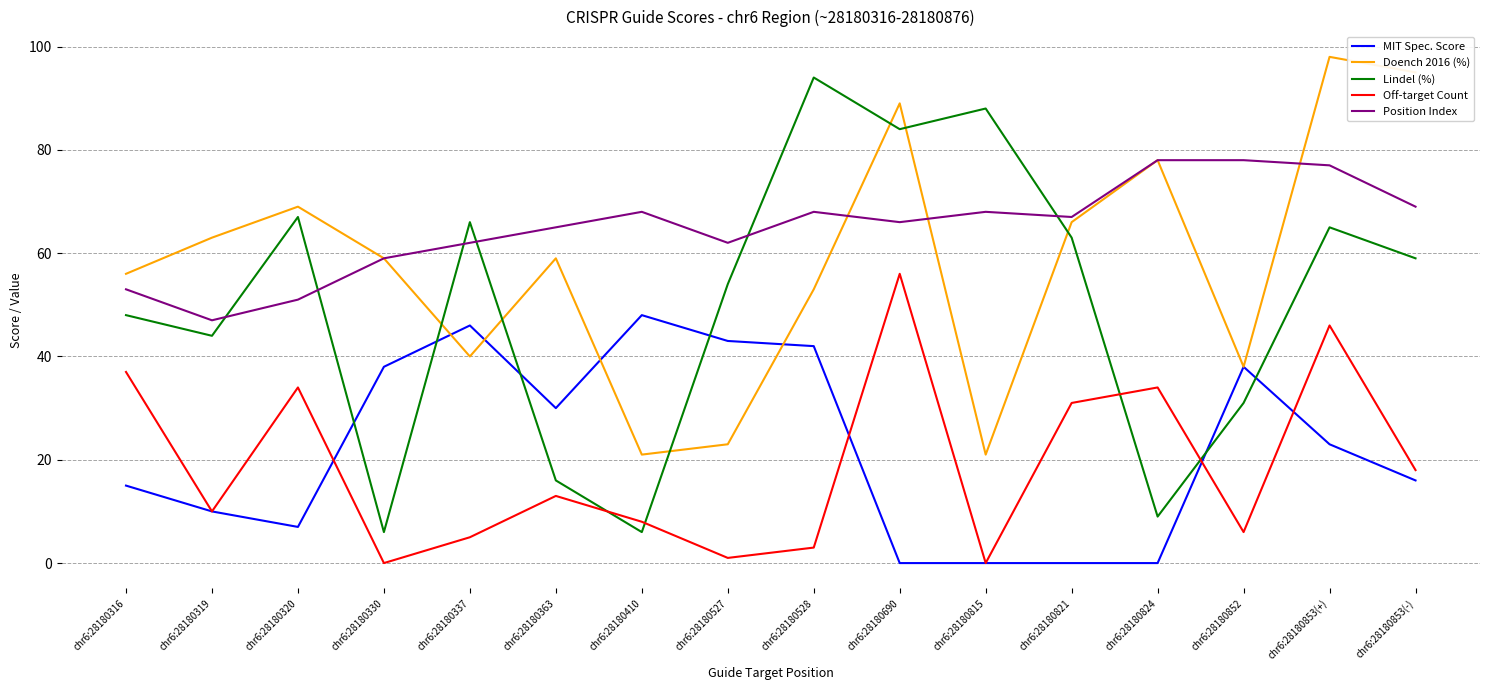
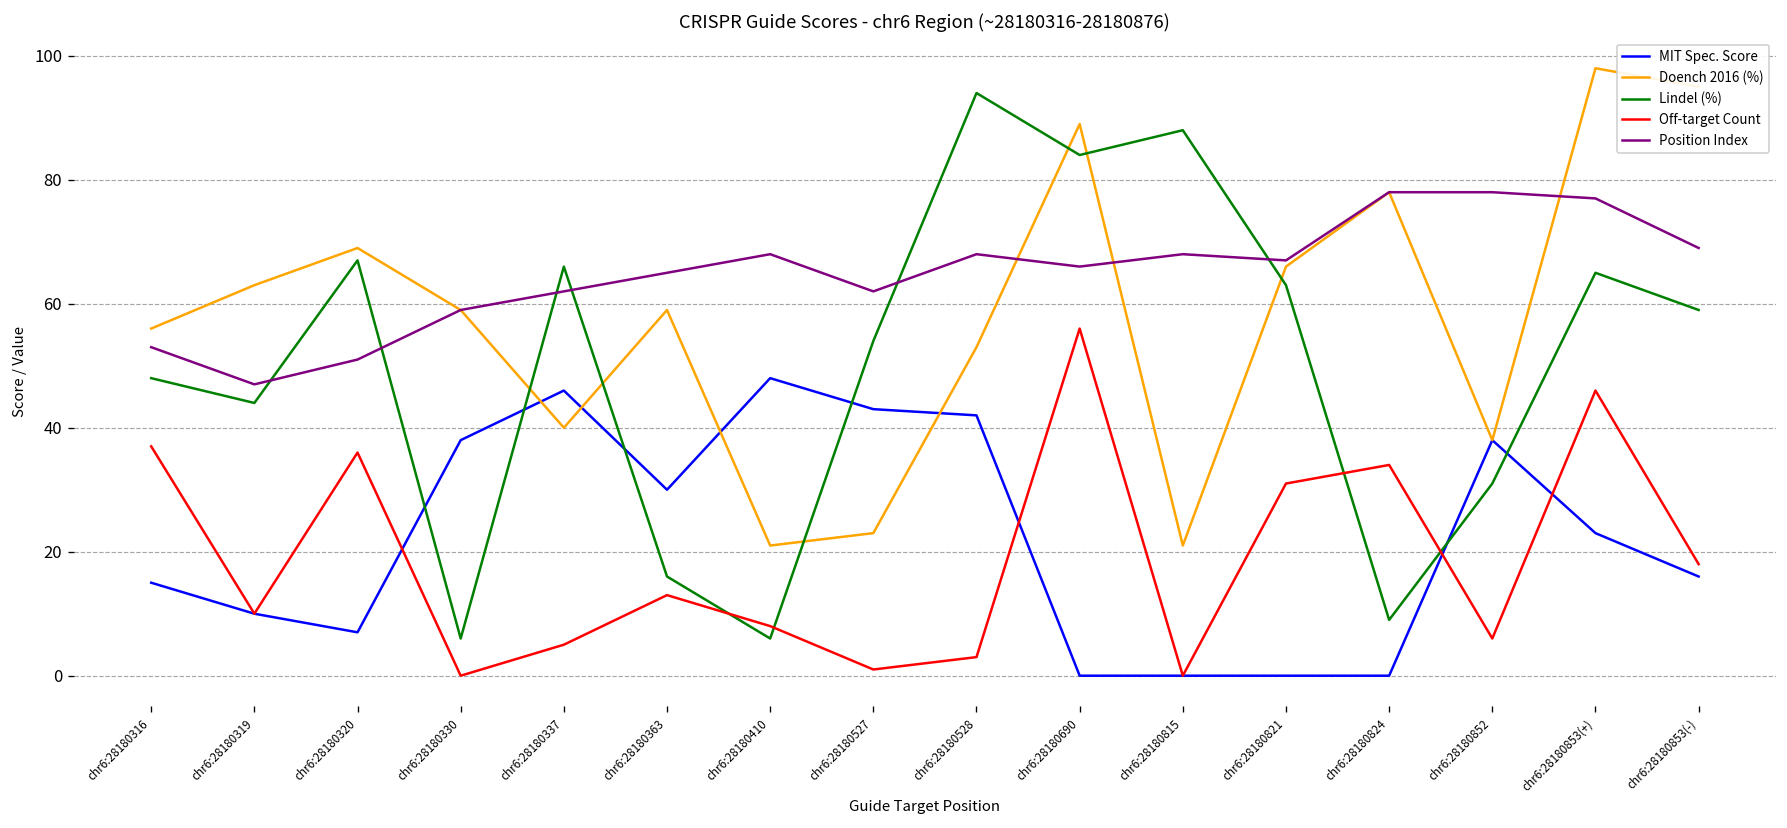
Off-target Count, chr6:28180320: 34 -> 36
